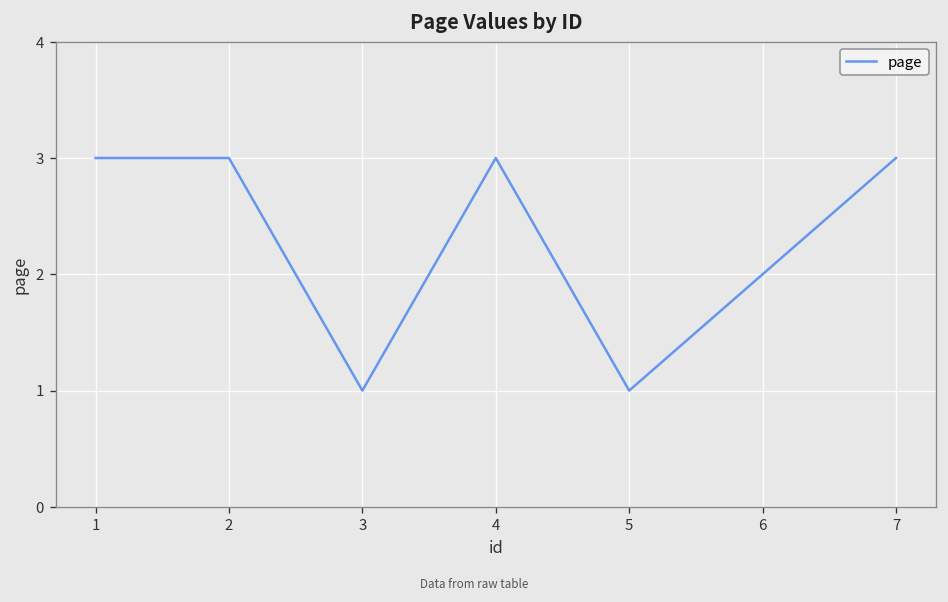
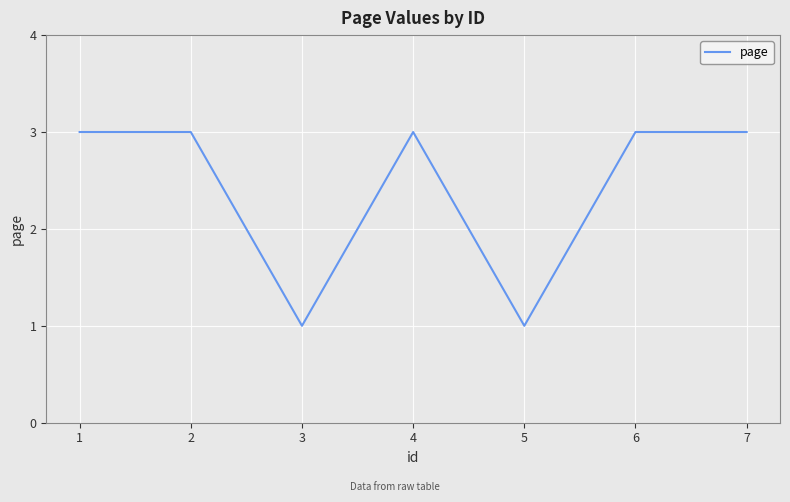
6: 2 -> 3
